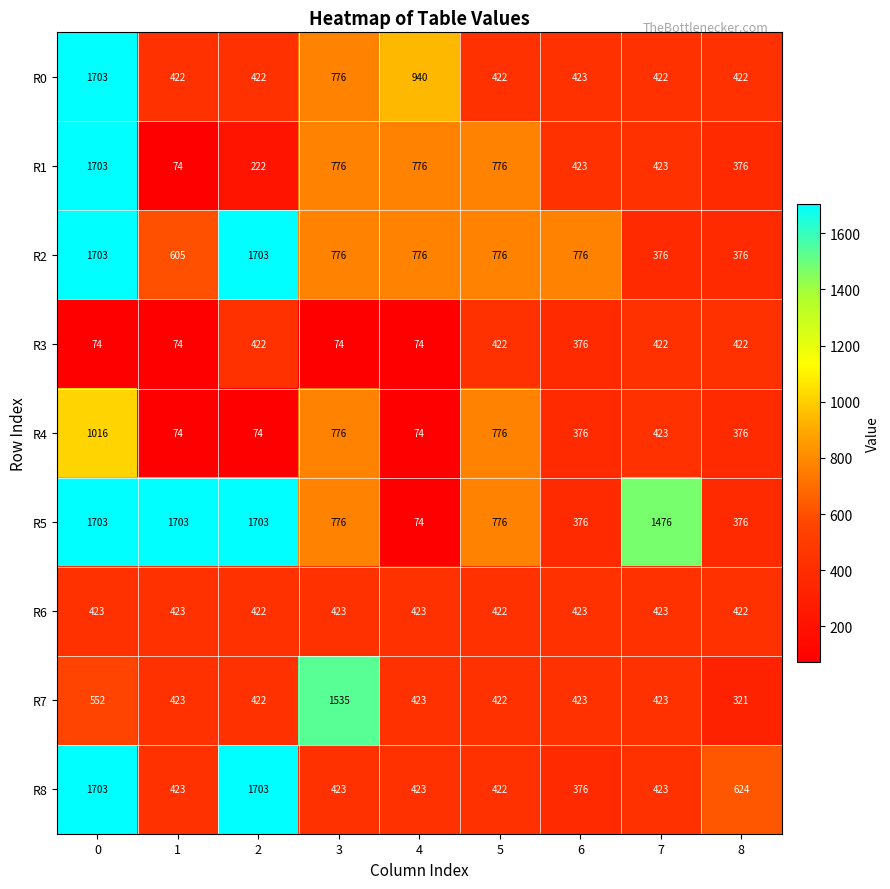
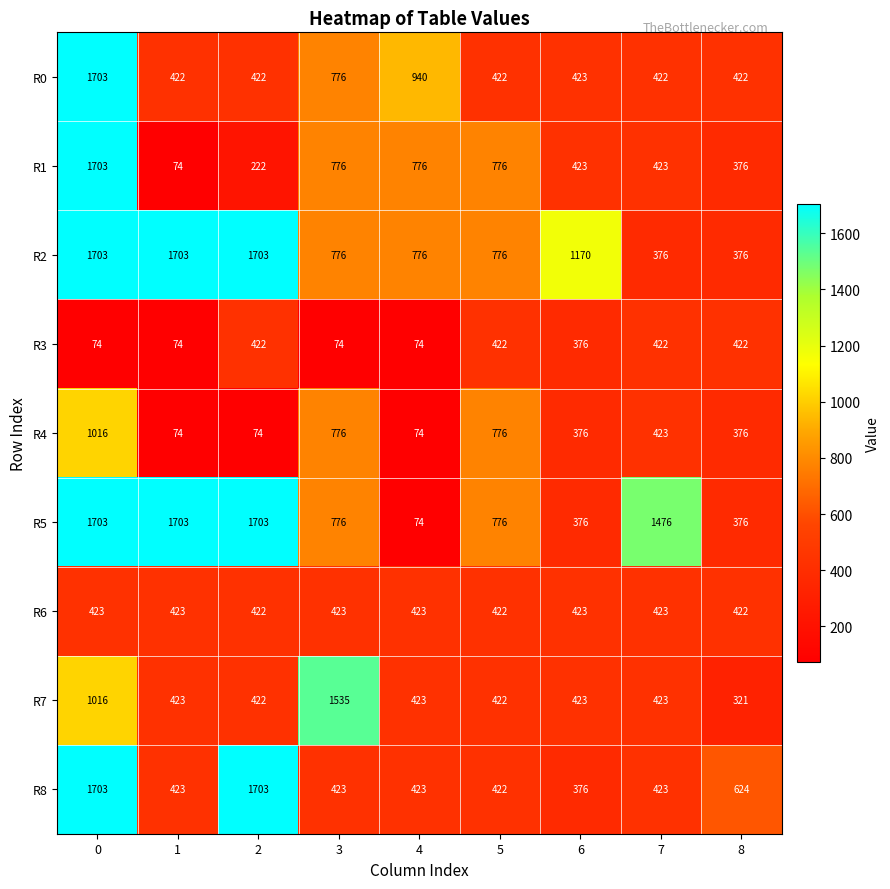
R2, 1: 605 -> 1703
R2, 6: 776 -> 1170
R7, 0: 552 -> 1016
